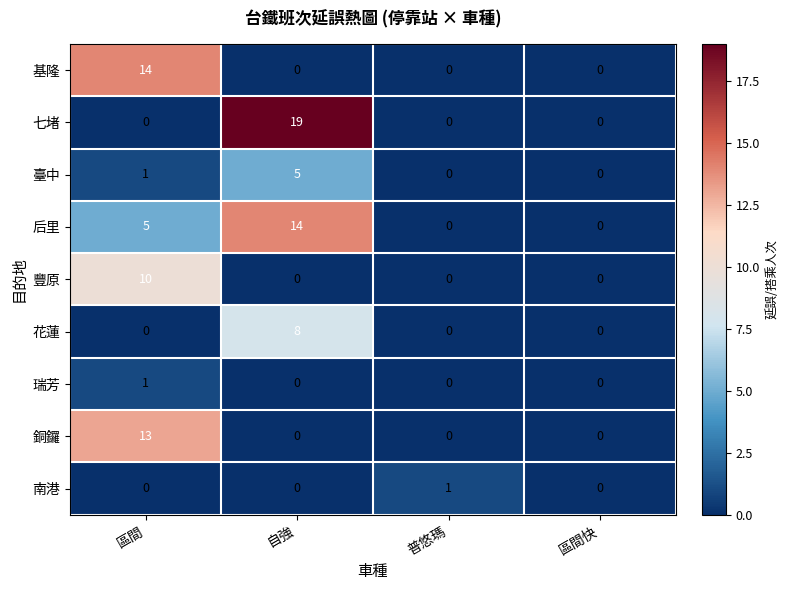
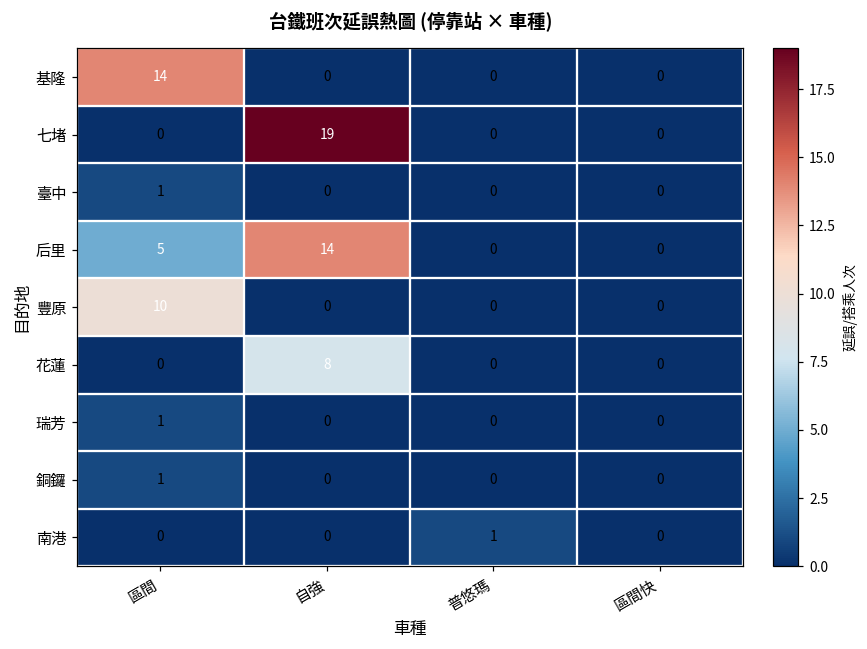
臺中, 自強: 5 -> 0
銅鑼, 區間: 13 -> 1
